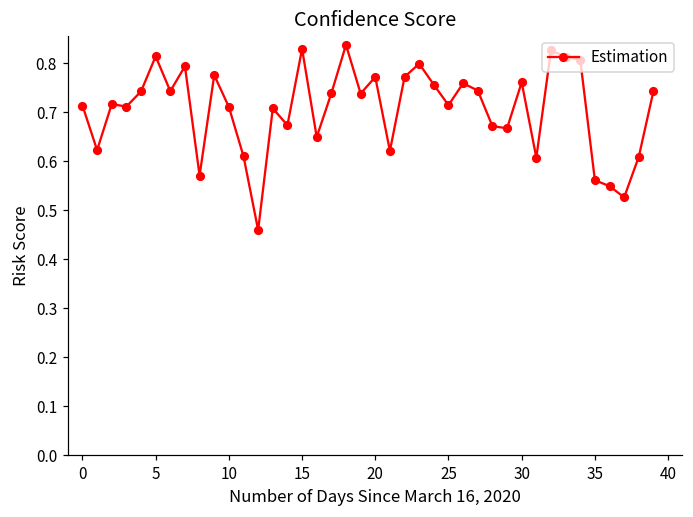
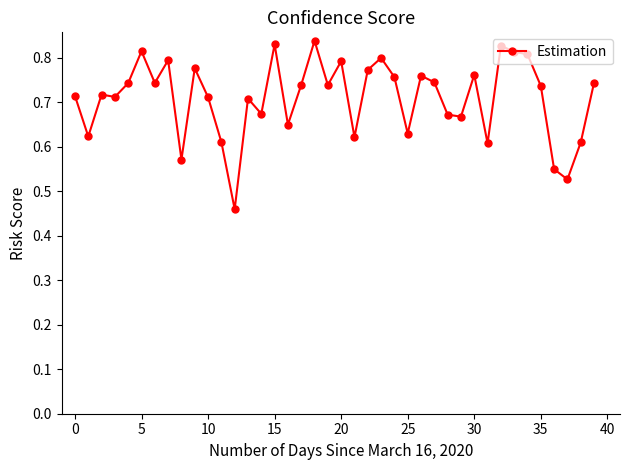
20: 0.77 -> 0.79
25: 0.71 -> 0.63
35: 0.56 -> 0.74
